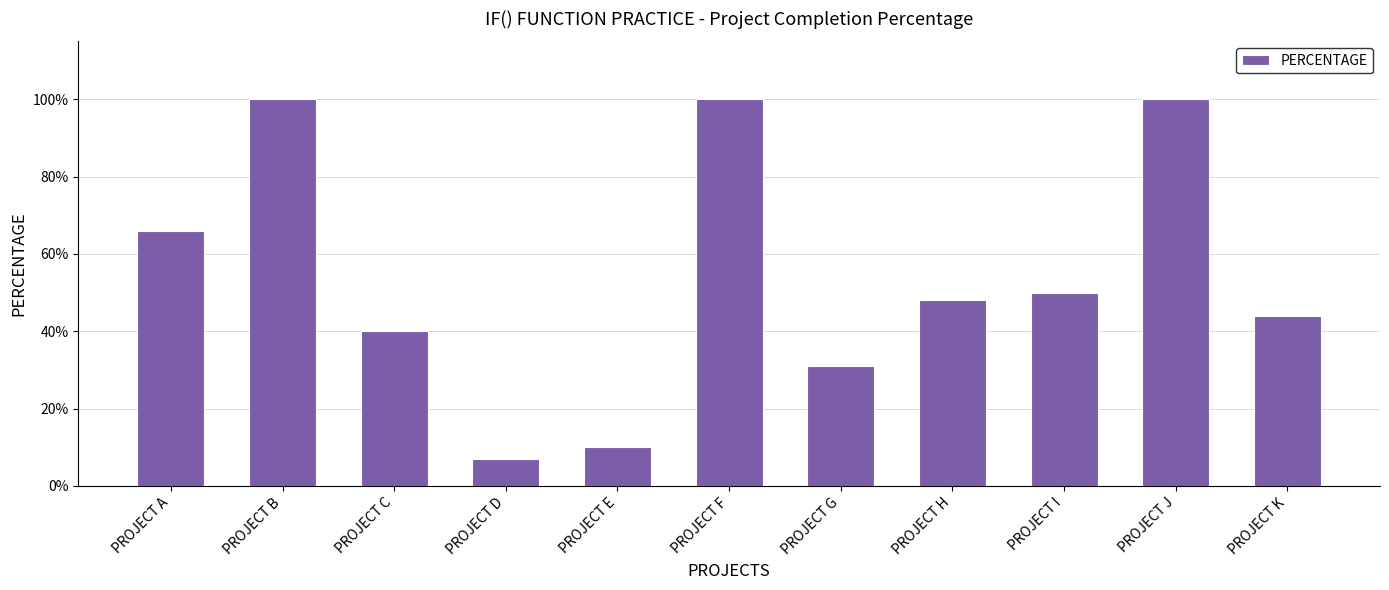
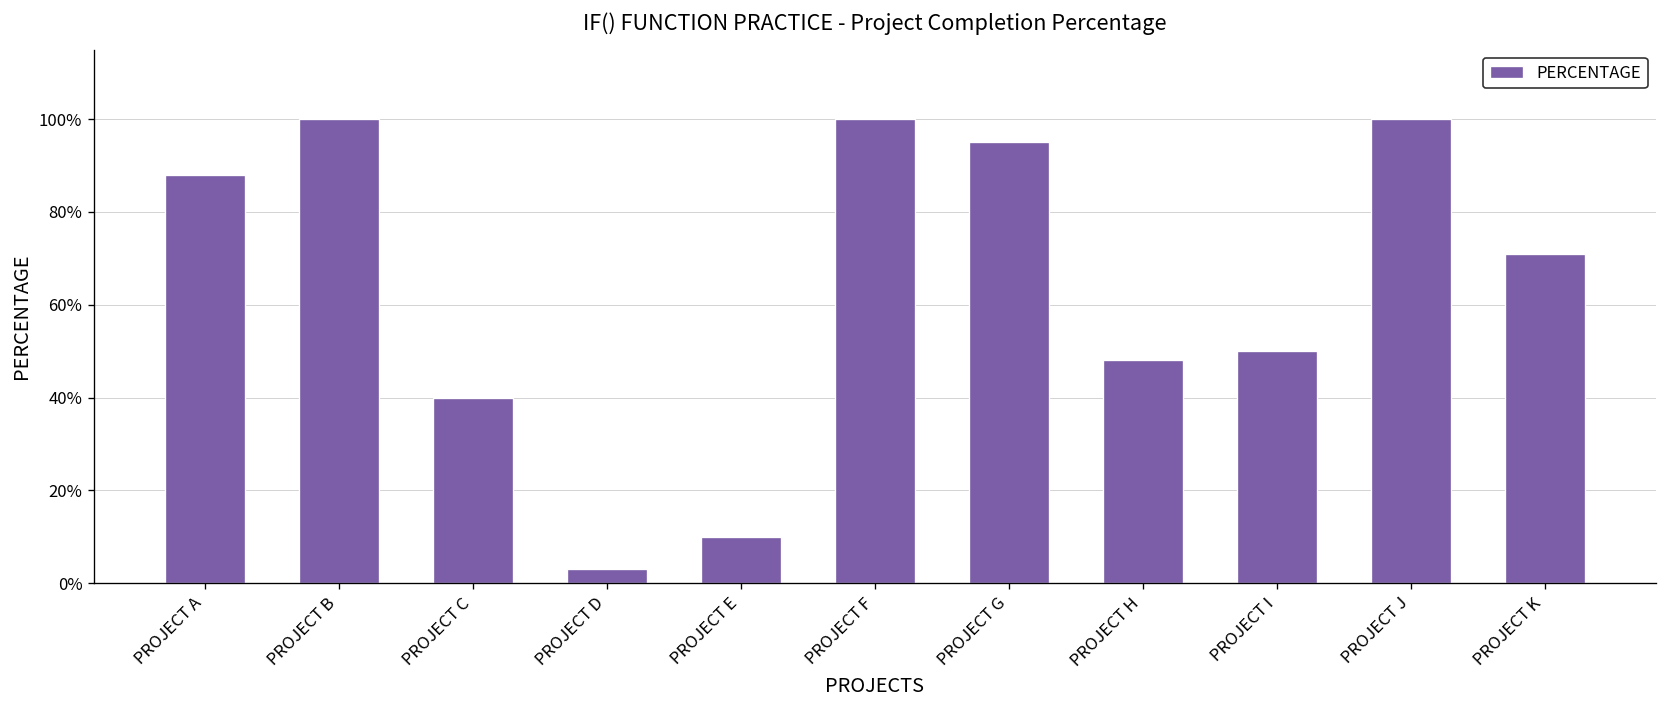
PROJECT A: 66% -> 88%
PROJECT D: 7% -> 3%
PROJECT G: 31% -> 95%
PROJECT K: 44% -> 71%
